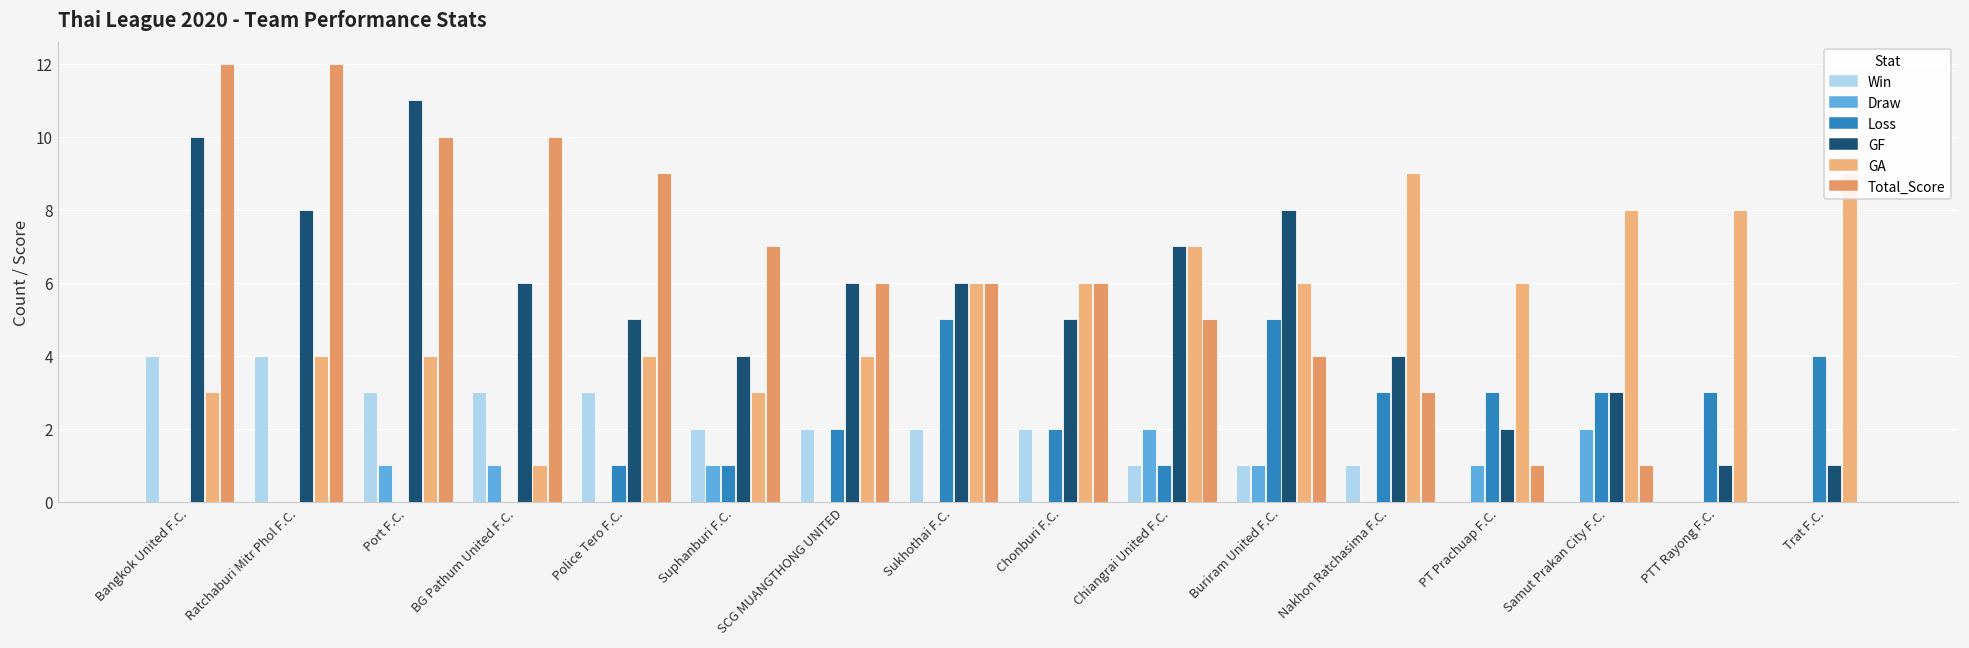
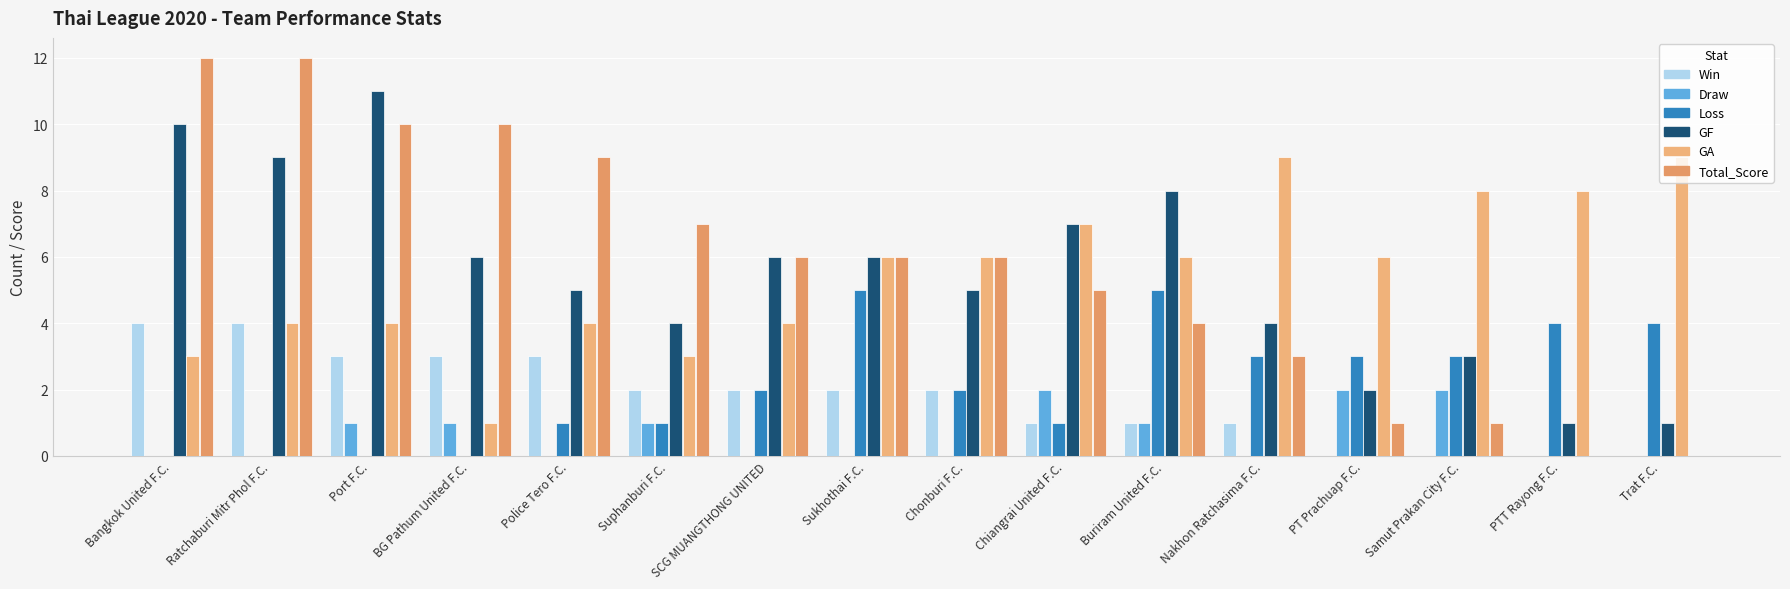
GF, Ratchaburi Mitr Phol F.C.: 8 -> 9
Draw, PT Prachuap F.C.: 1 -> 2
Loss, PTT Rayong F.C.: 3 -> 4
